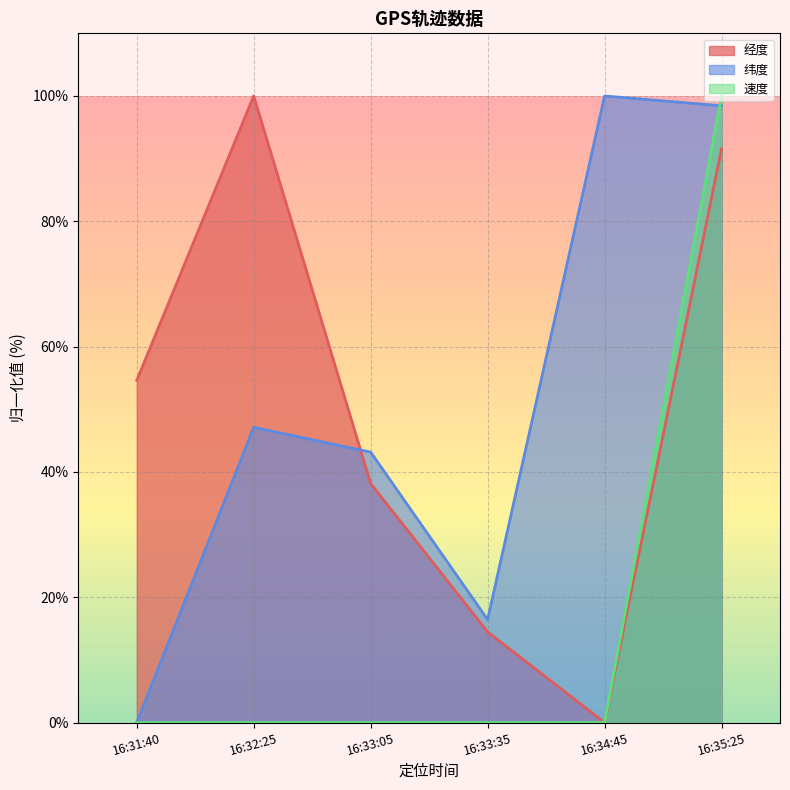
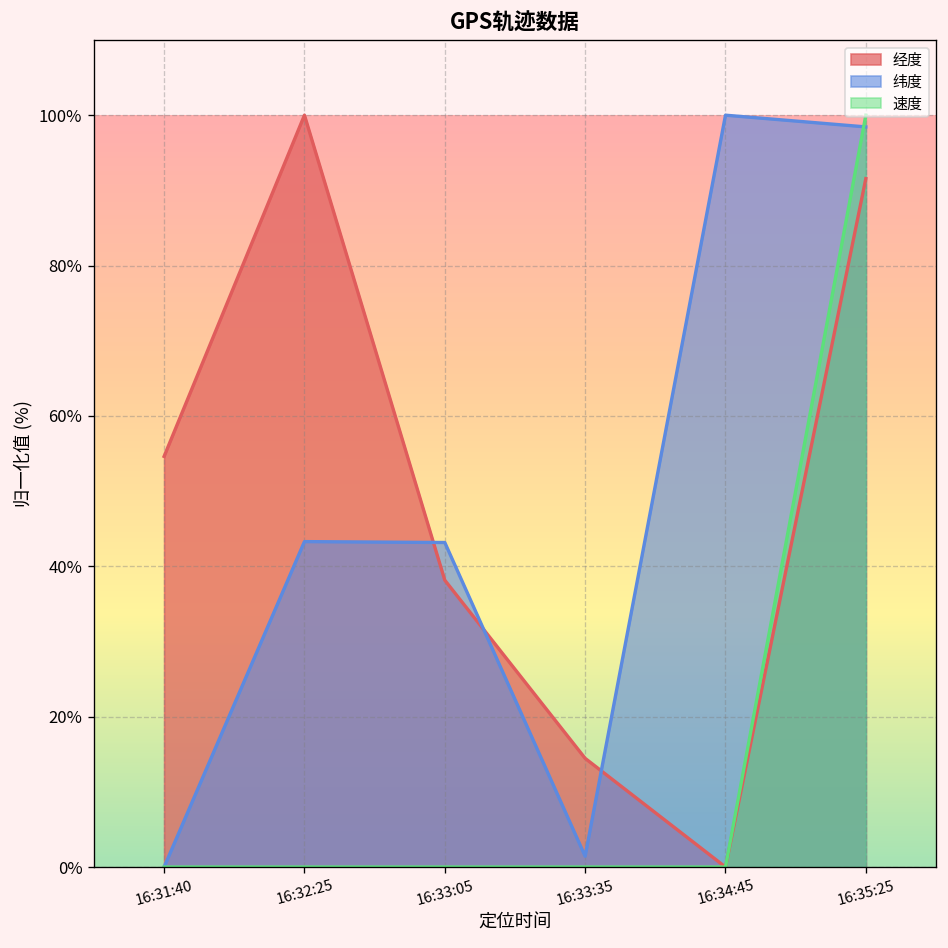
纬度, 16:32:25: 47% -> 43%
纬度, 16:33:35: 16% -> 1%
